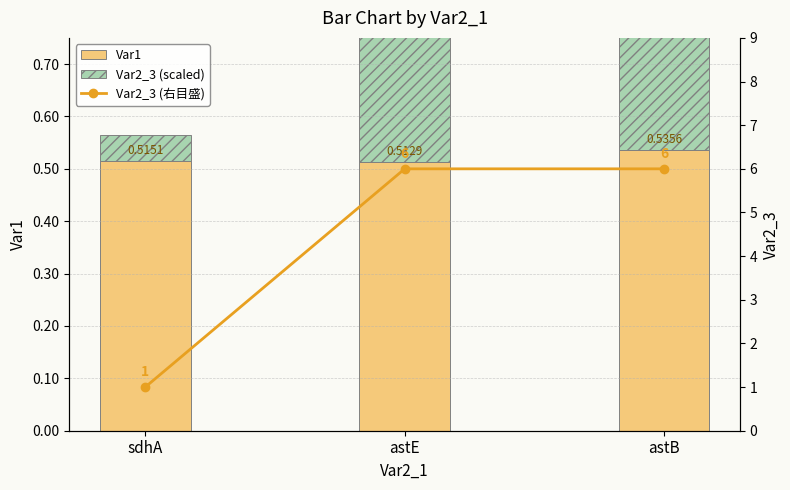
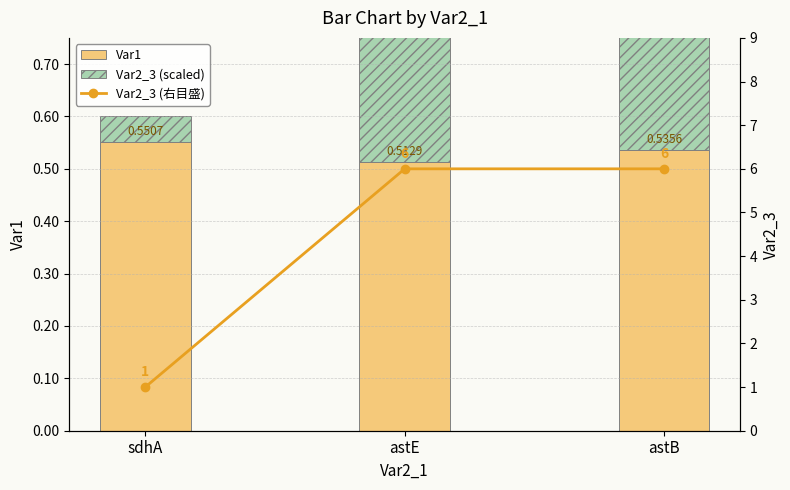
Var1, sdhA: 0.5151 -> 0.5507
